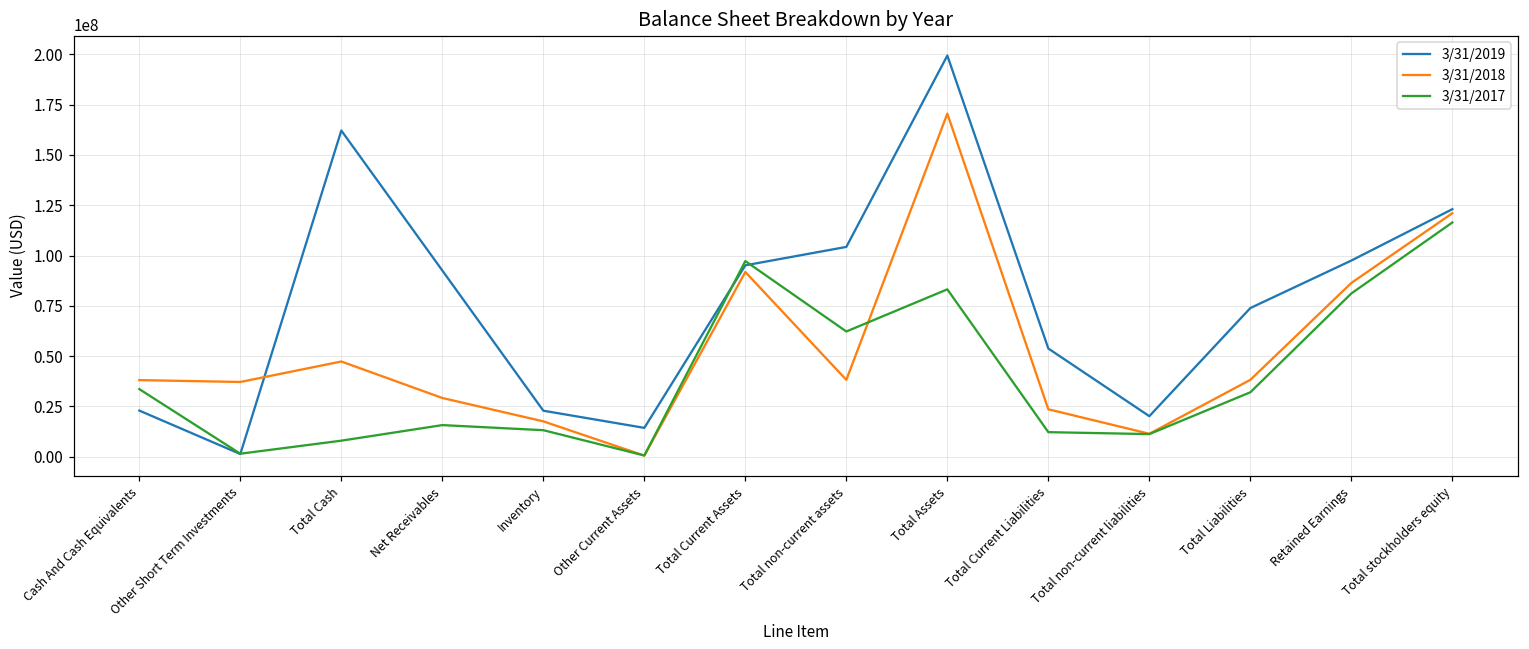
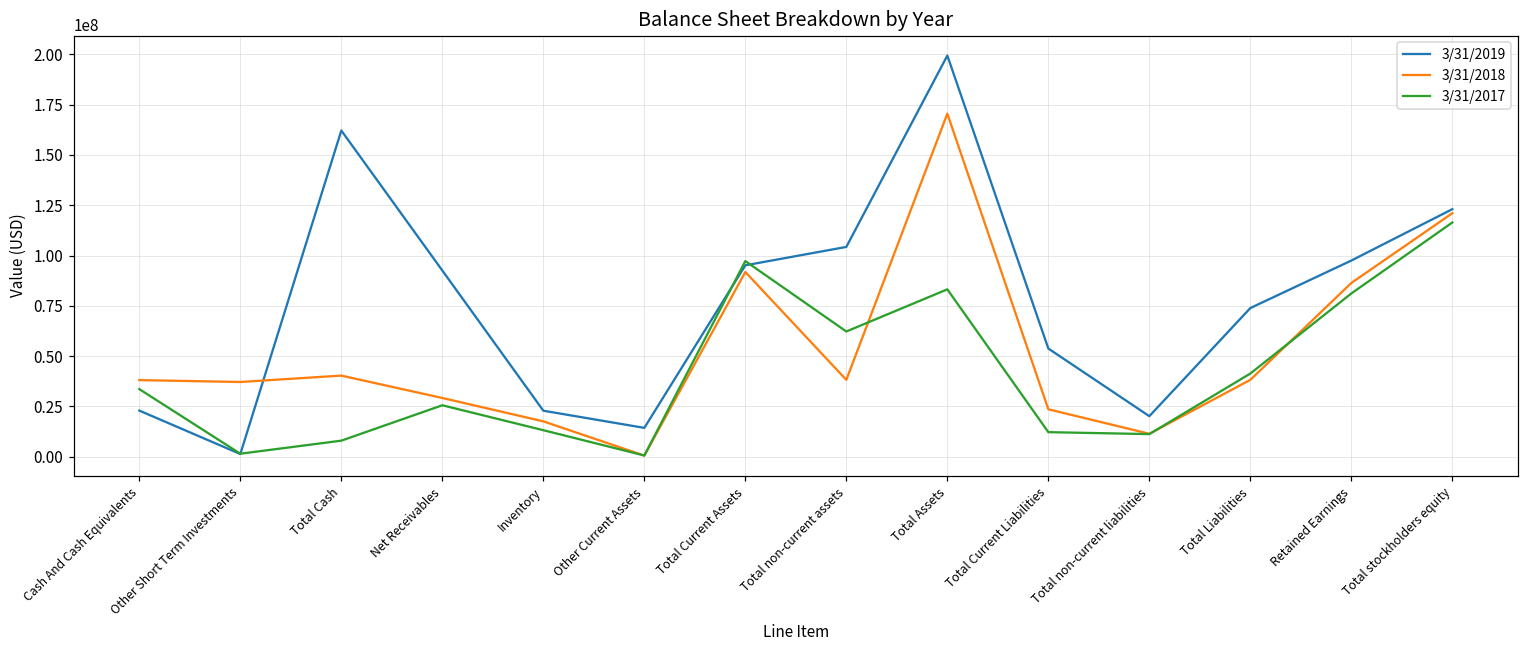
3/31/2018, Total Cash: 47000000 -> 40000000
3/31/2017, Net Receivables: 16000000 -> 26000000
3/31/2017, Total Liabilities: 32000000 -> 41000000
